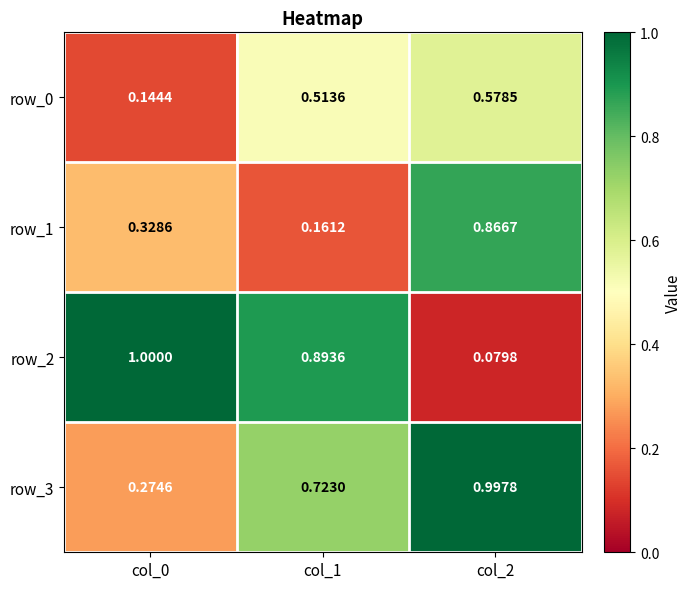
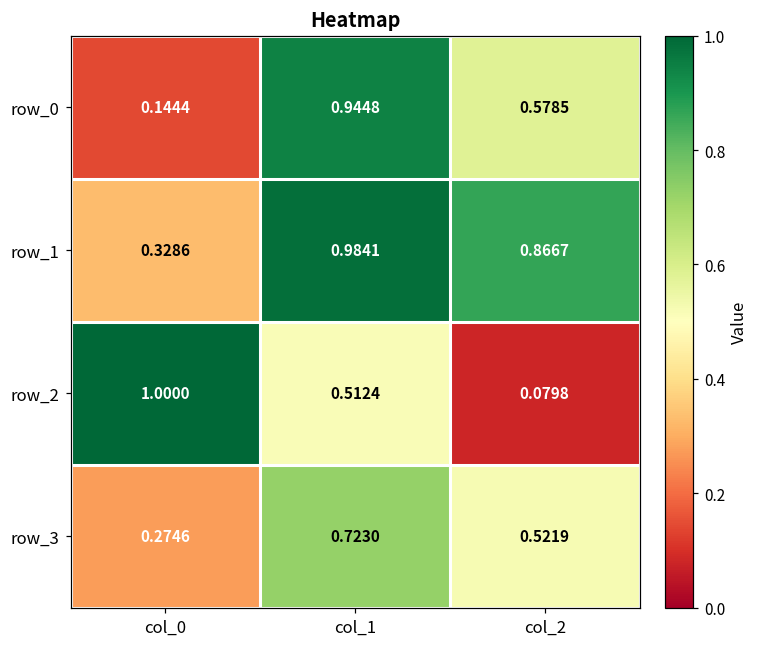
row_0, col_1: 0.5136 -> 0.9448
row_1, col_1: 0.1612 -> 0.9841
row_2, col_1: 0.8936 -> 0.5124
row_3, col_2: 0.9978 -> 0.5219
